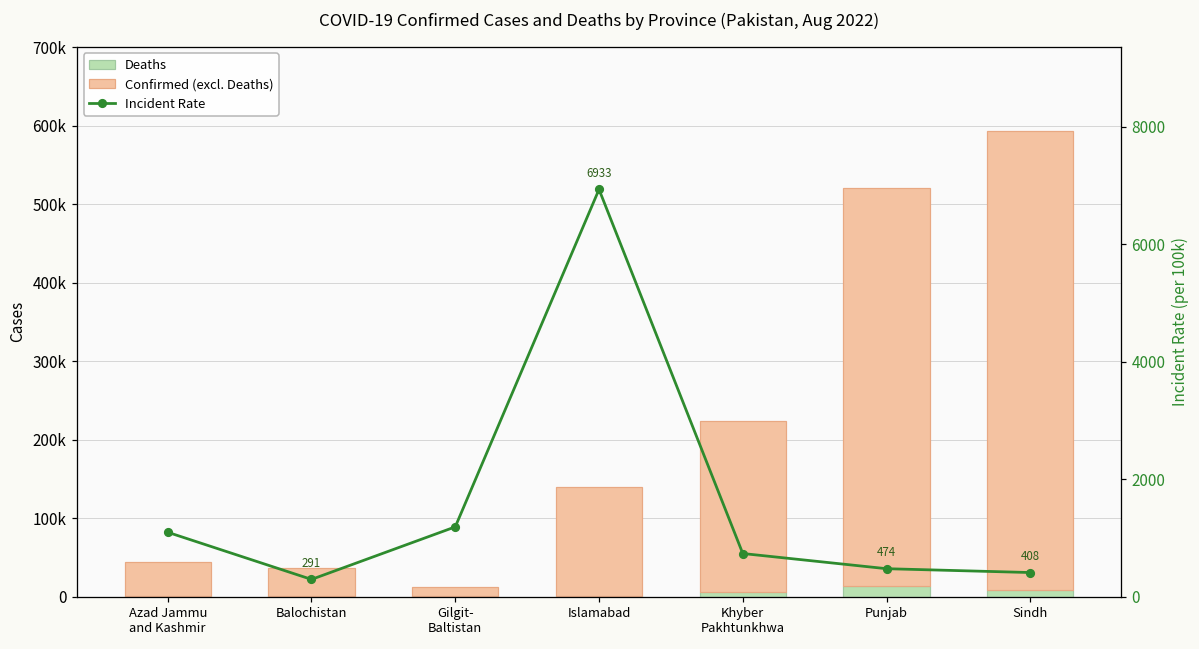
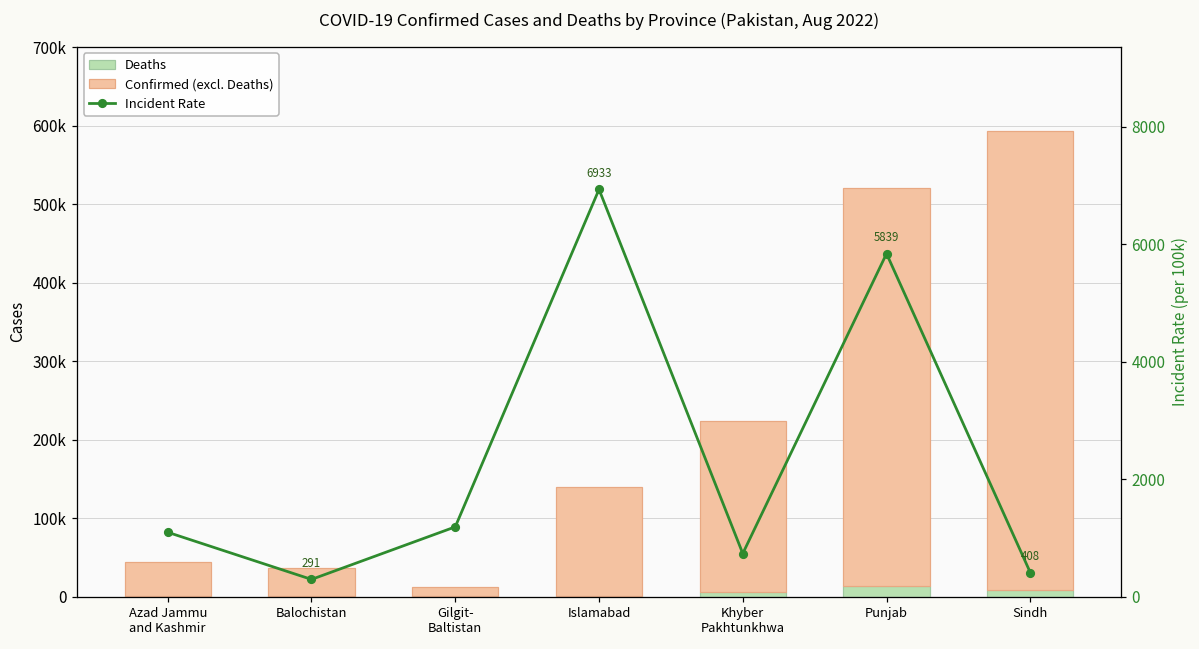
Incident Rate, Punjab: 474 -> 5839
